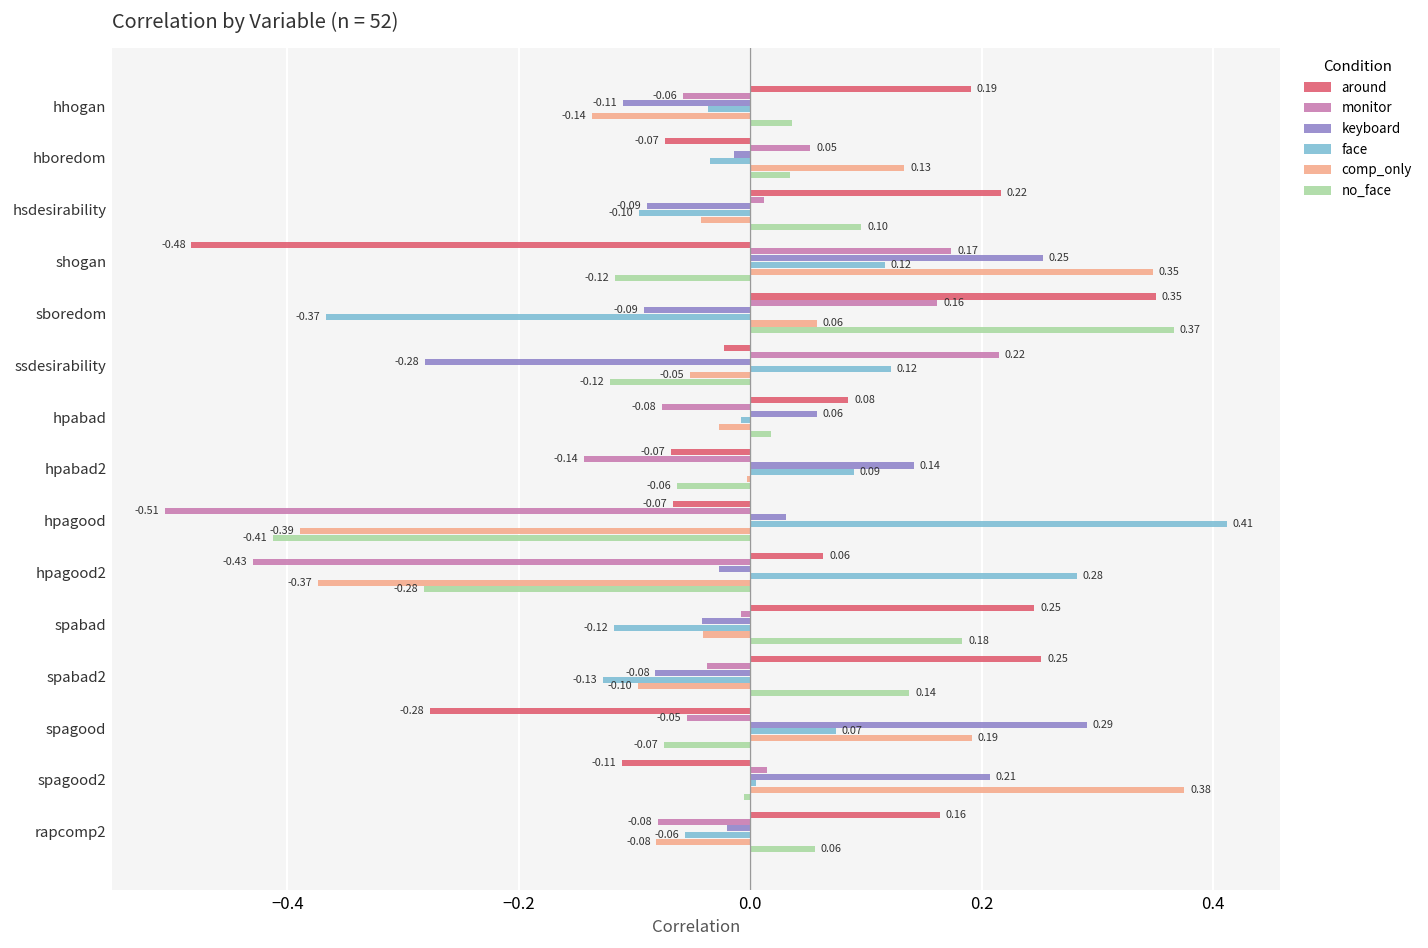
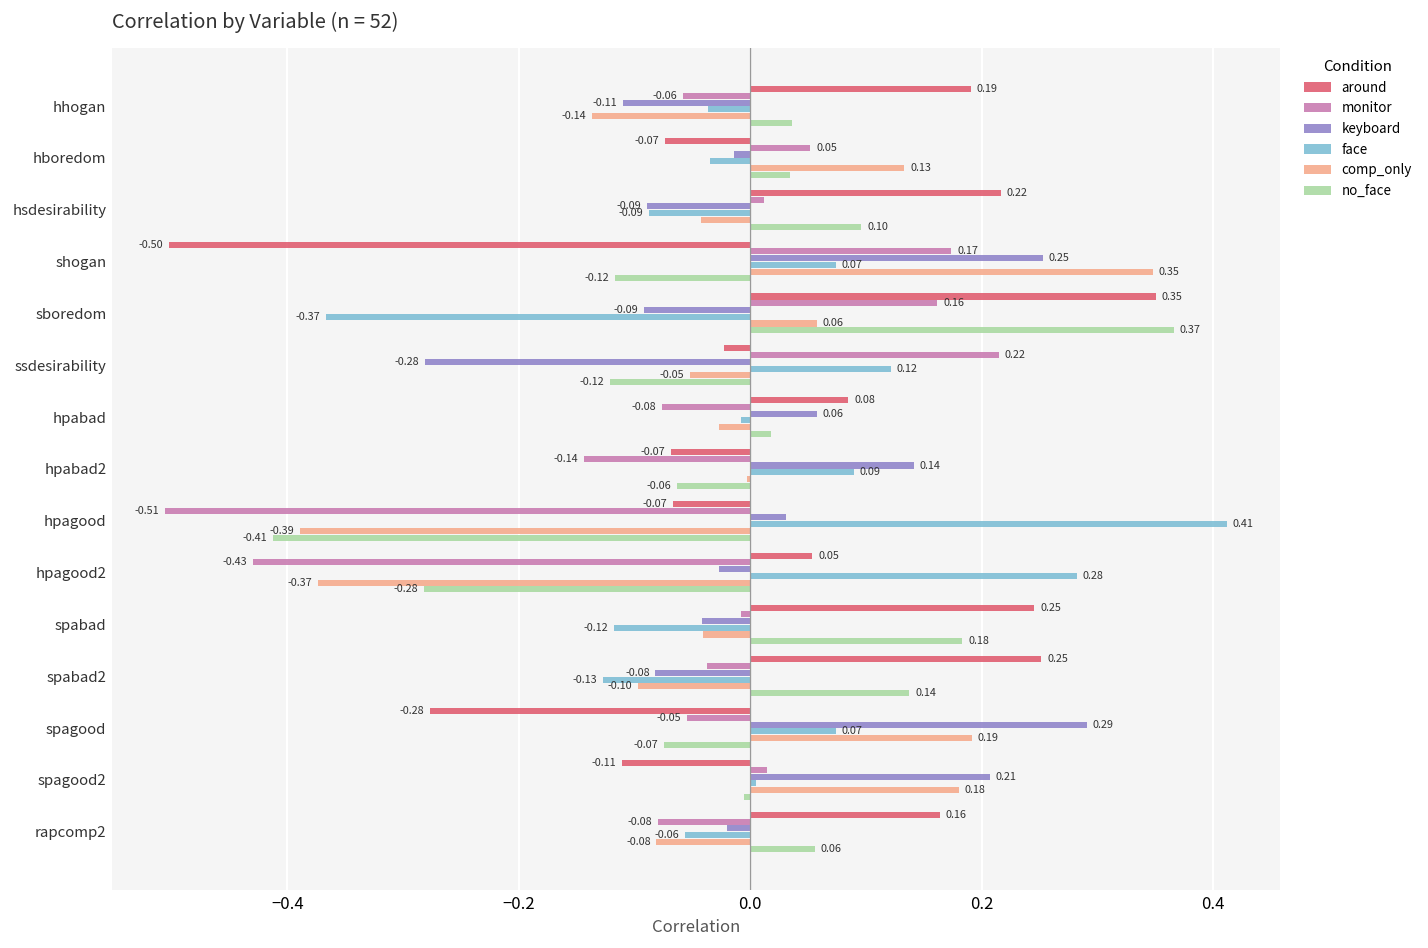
face, hsdesirability: -0.10 -> -0.09
around, shogan: -0.48 -> -0.50
face, shogan: 0.12 -> 0.07
around, hpagood2: 0.06 -> 0.05
comp_only, spagood2: 0.38 -> 0.18
